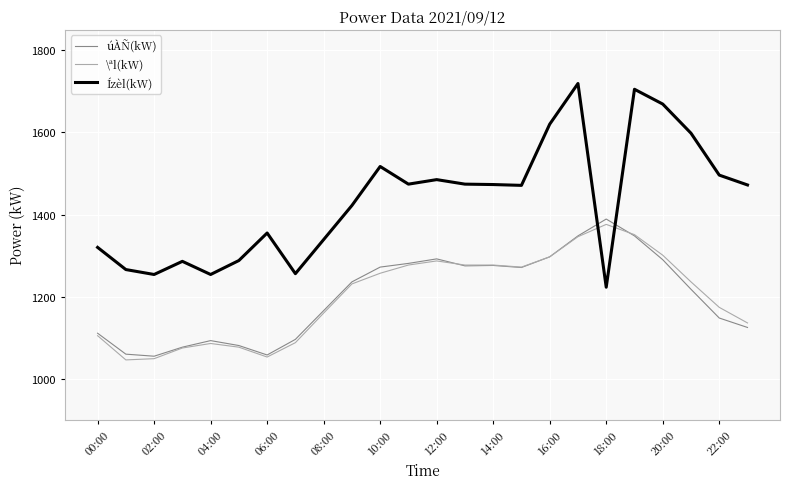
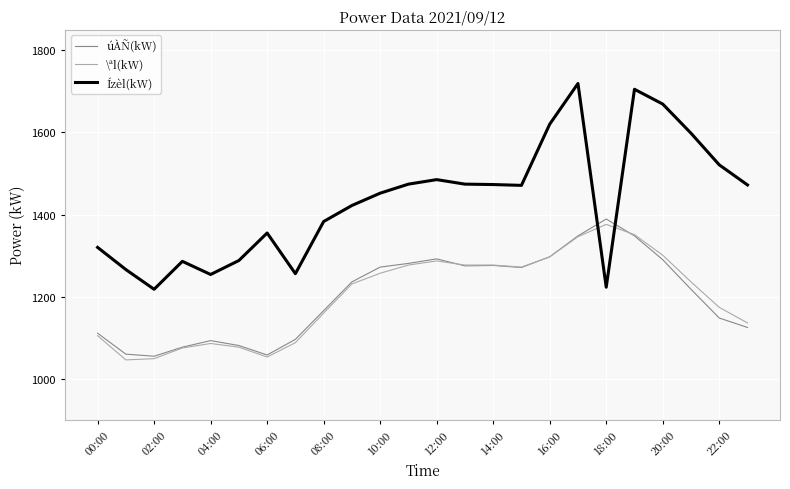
Ízèl(kW), 02:00: 1250 -> 1220
Ízèl(kW), 08:00: 1340 -> 1380
Ízèl(kW), 10:00: 1520 -> 1450
Ízèl(kW), 22:00: 1500 -> 1520
